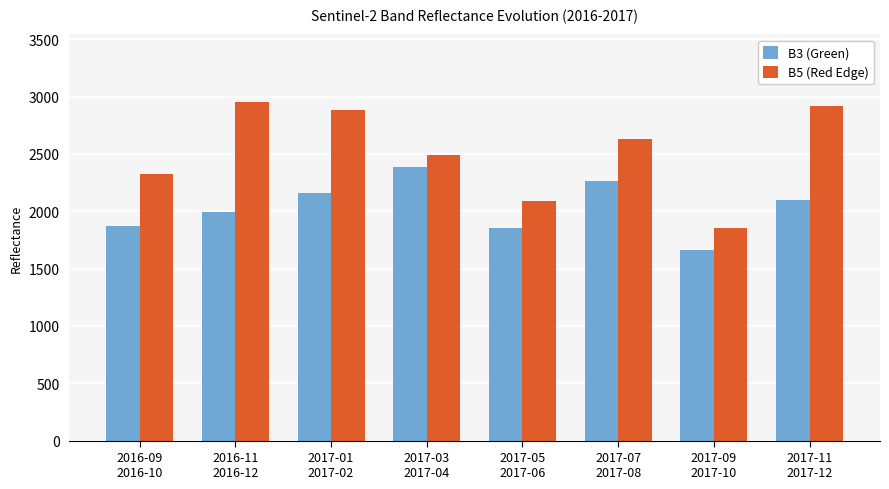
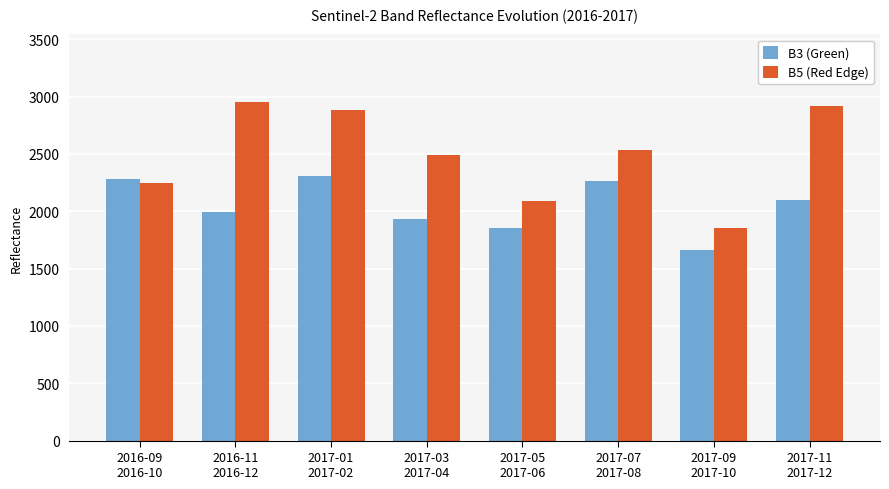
B3 (Green), 2016-09 2016-10: 1880 -> 2280
B5 (Red Edge), 2016-09 2016-10: 2320 -> 2240
B3 (Green), 2017-01 2017-02: 2160 -> 2310
B3 (Green), 2017-03 2017-04: 2390 -> 1930
B5 (Red Edge), 2017-07 2017-08: 2630 -> 2540
